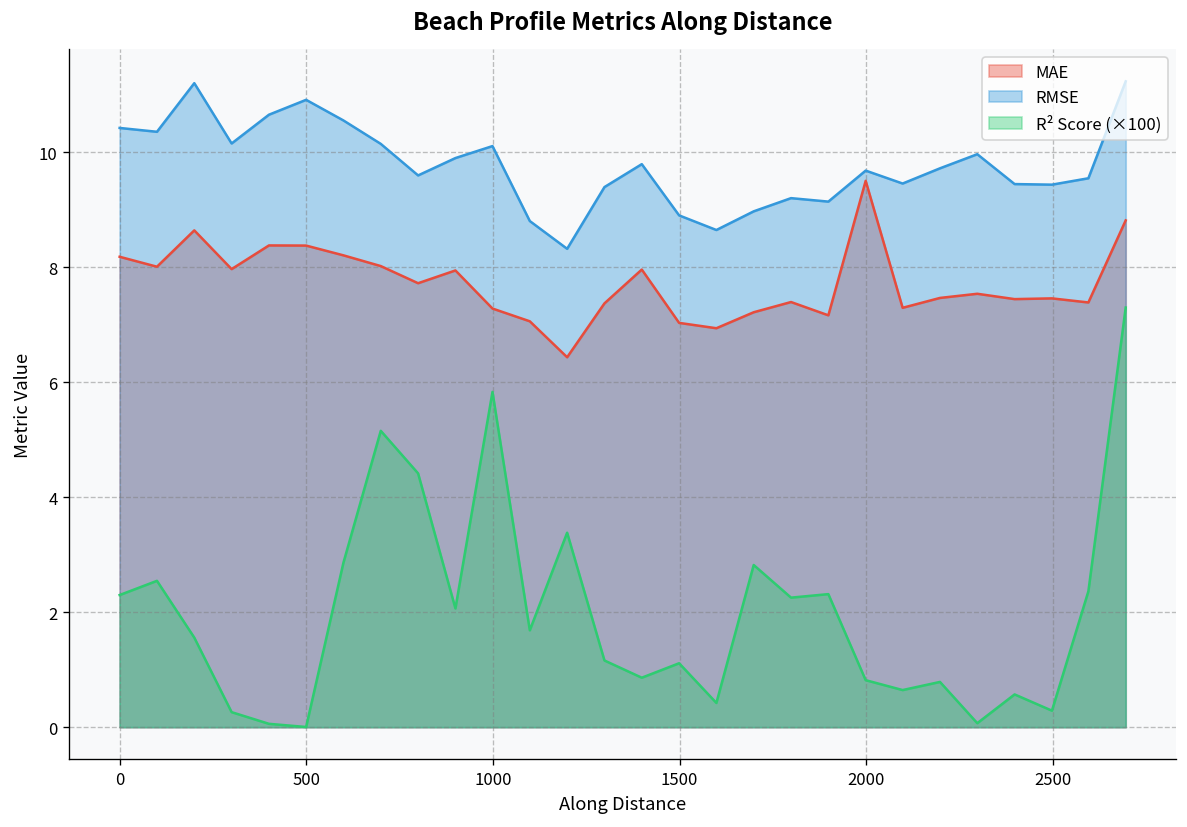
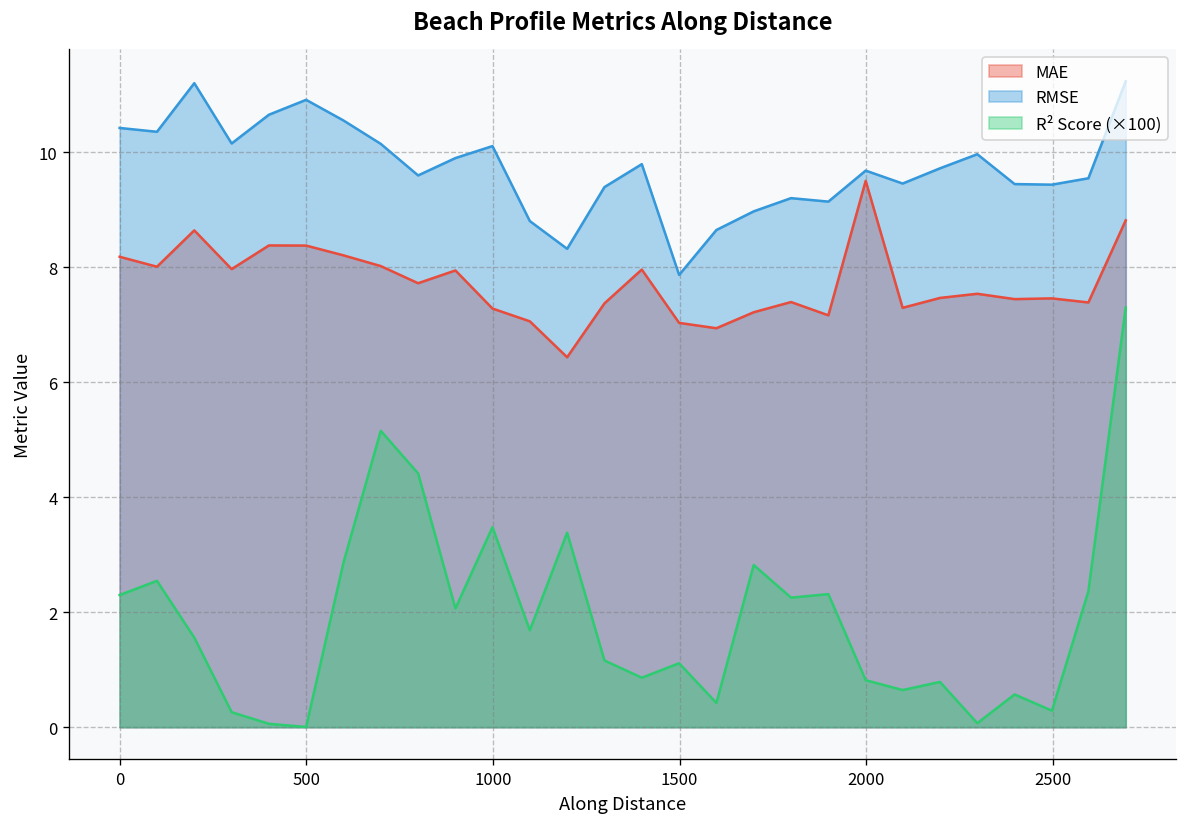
R² Score (×100), 1000: 5.8 -> 3.5
RMSE, 1500: 8.9 -> 7.9
